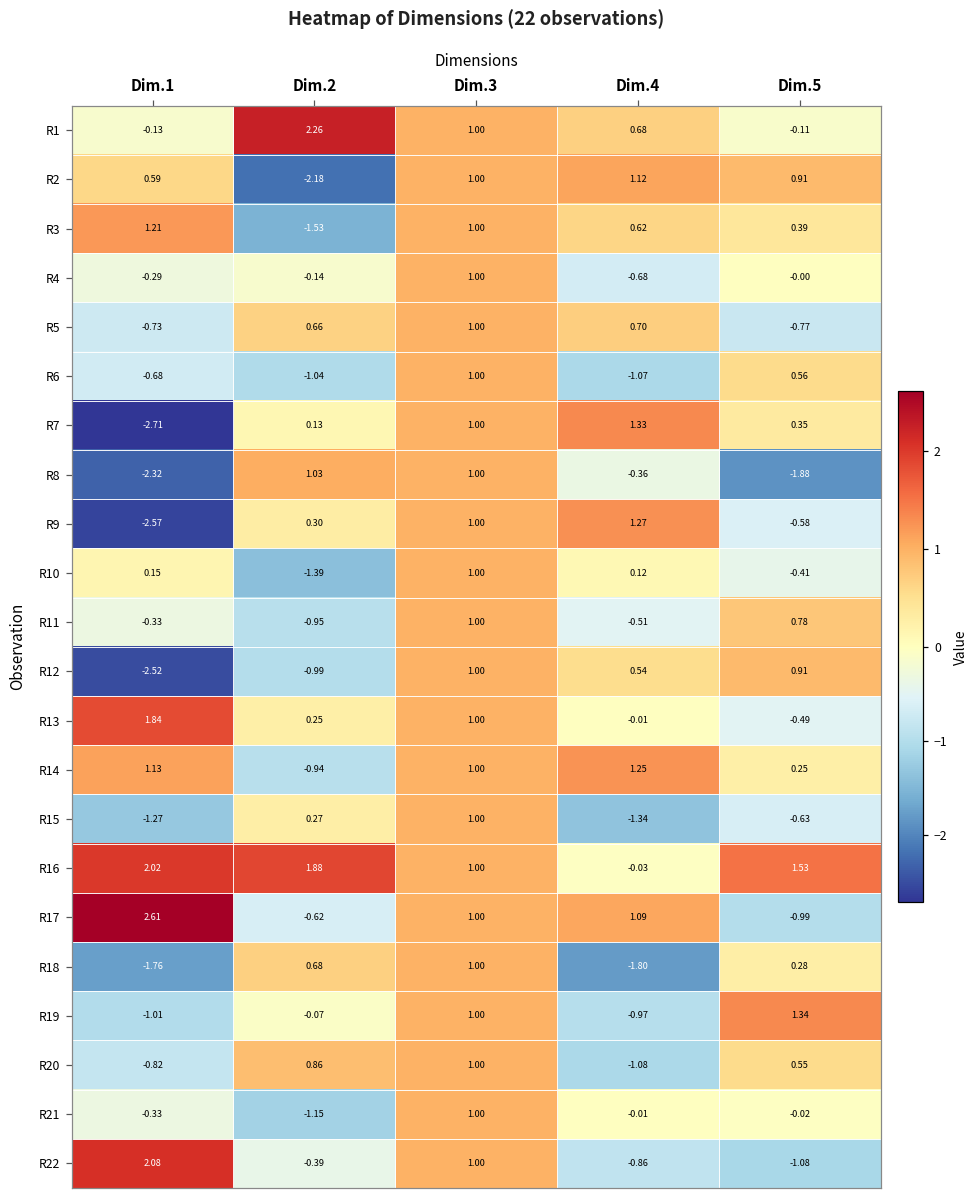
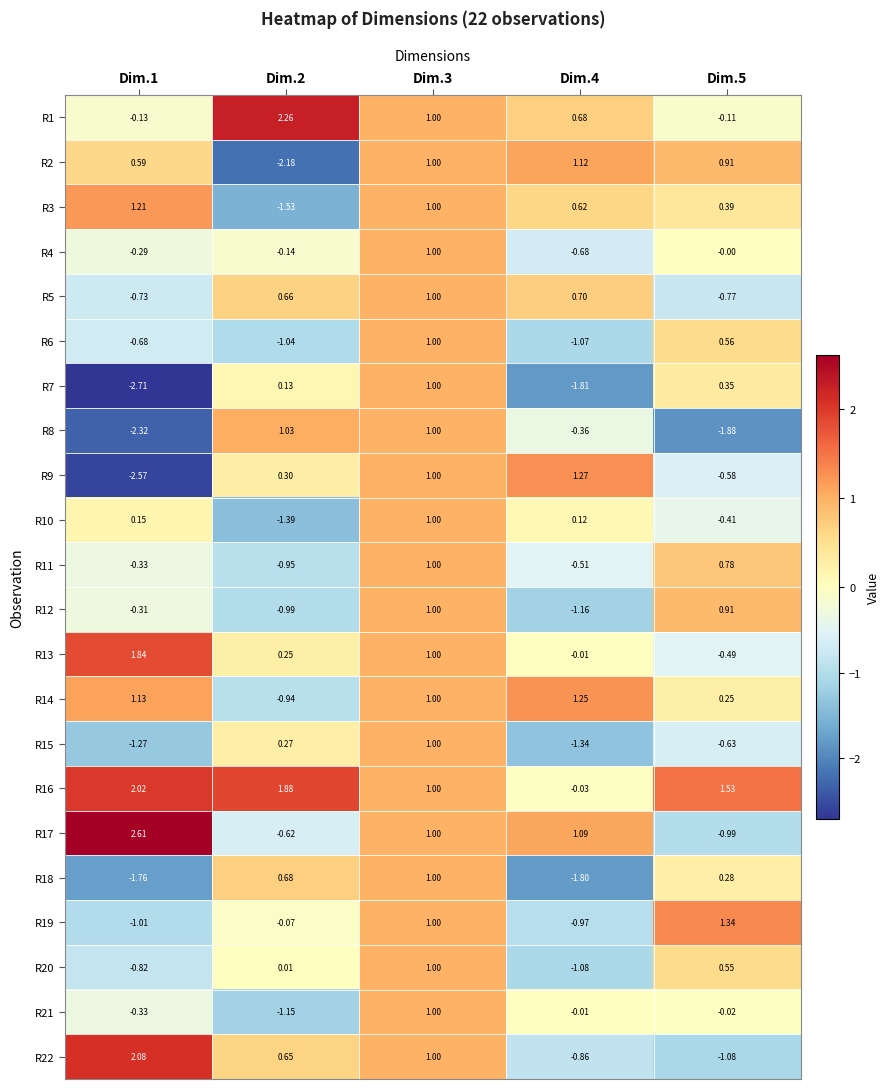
R7, Dim.4: 1.33 -> -1.81
R12, Dim.1: -2.52 -> -0.31
R12, Dim.4: 0.54 -> -1.16
R20, Dim.2: 0.86 -> 0.01
R22, Dim.2: -0.39 -> 0.65
